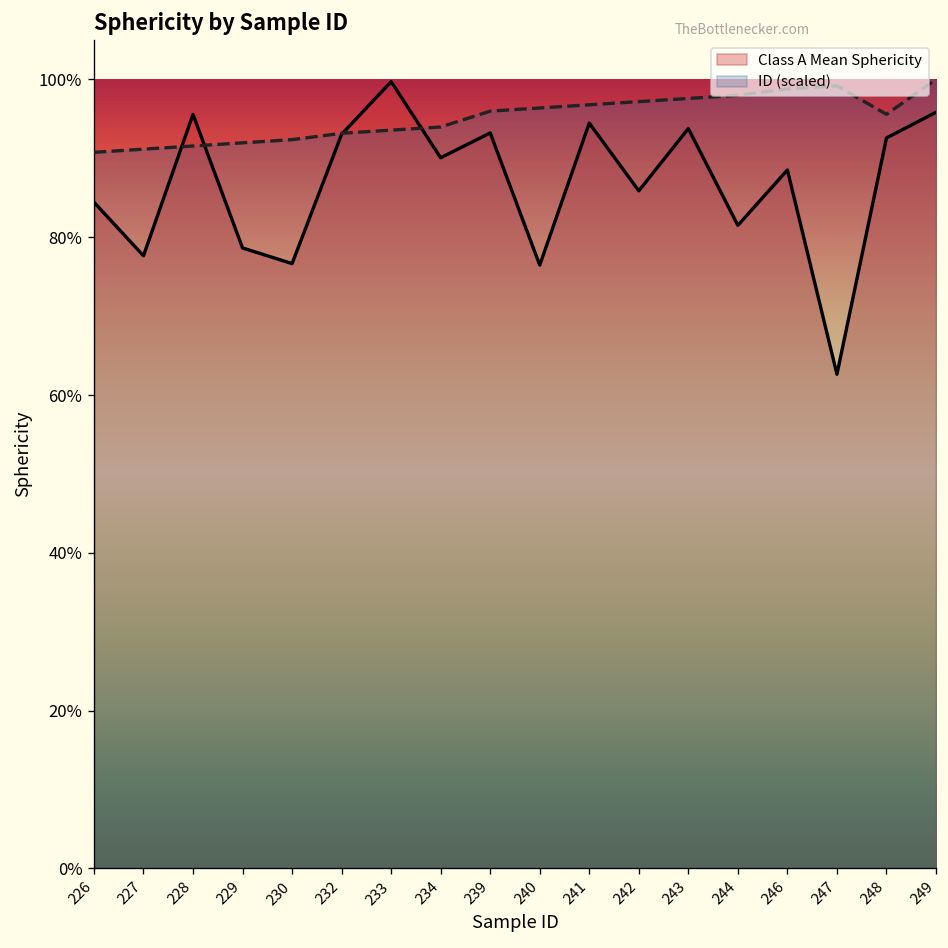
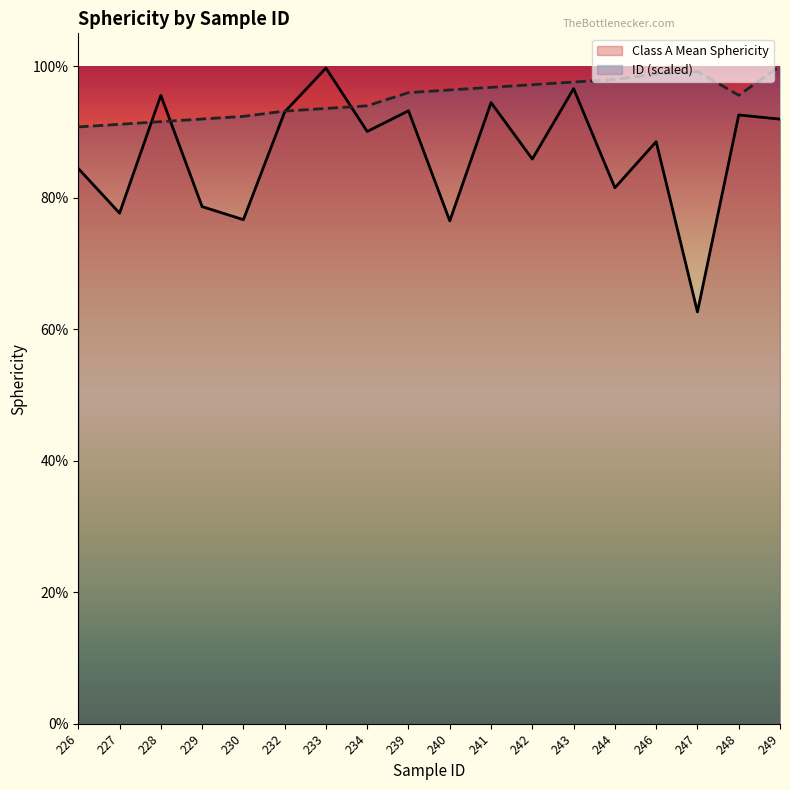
Class A Mean Sphericity, 243: 94% -> 97%
Class A Mean Sphericity, 249: 96% -> 92%
